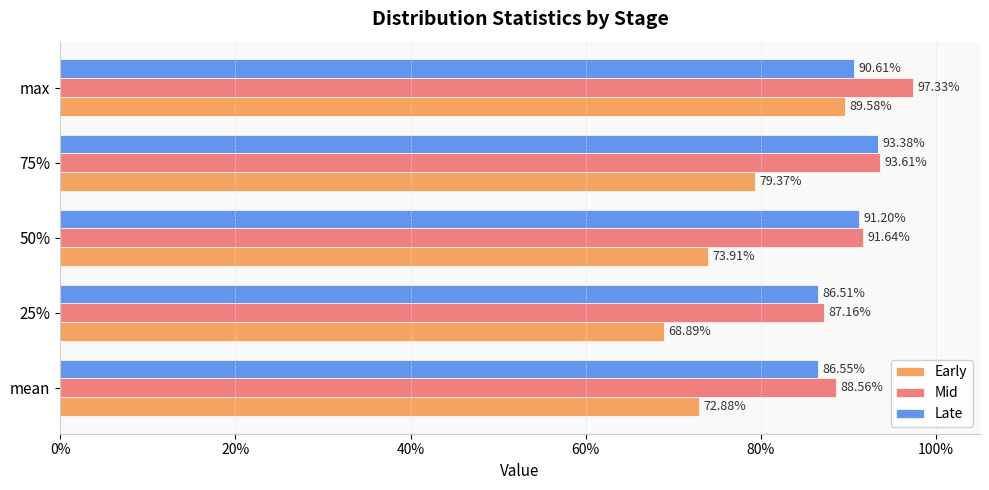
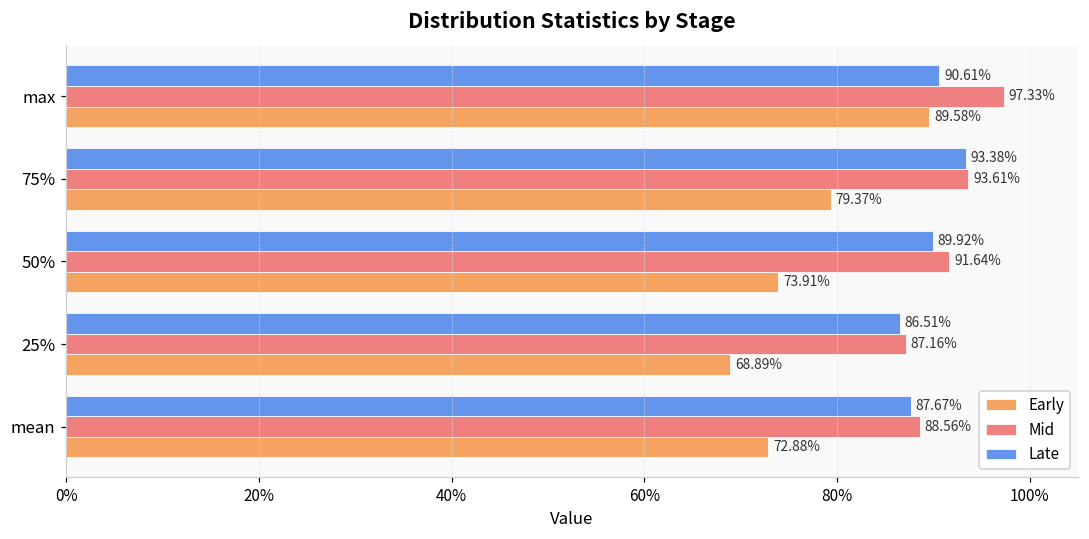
Late, 50%: 91.20% -> 89.92%
Late, mean: 86.55% -> 87.67%
